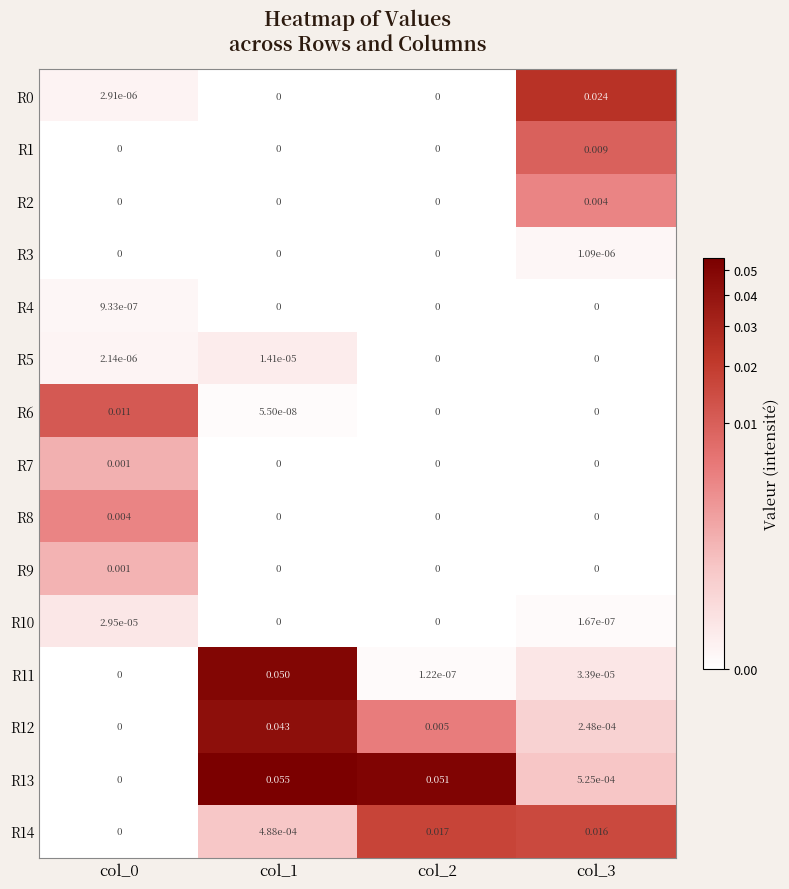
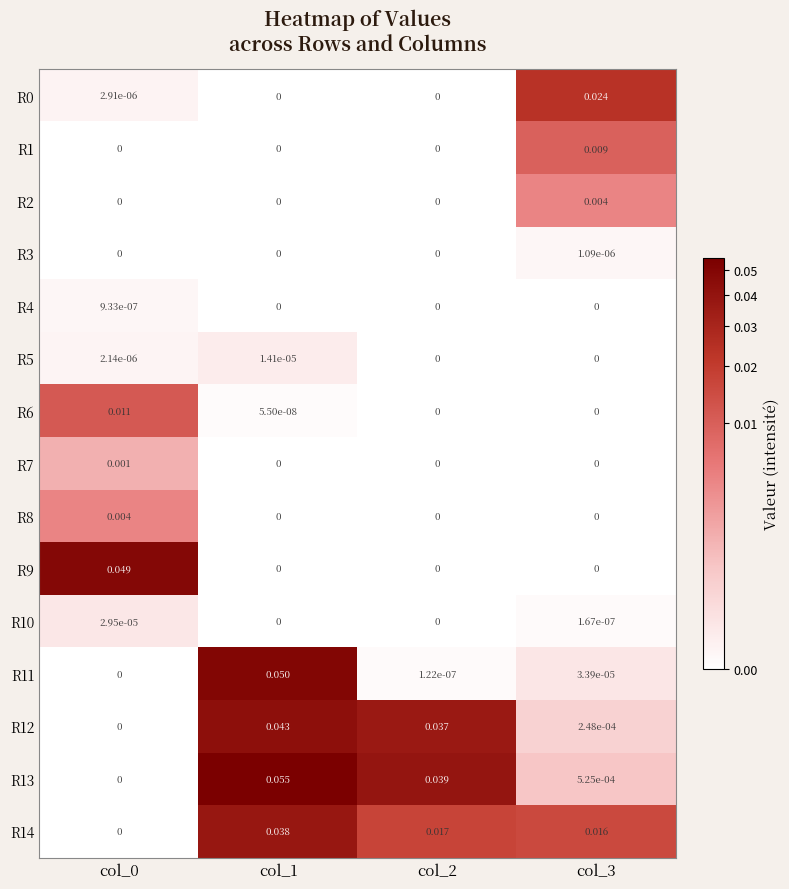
R9, col_0: 0.001 -> 0.049
R12, col_2: 0.005 -> 0.037
R13, col_2: 0.051 -> 0.039
R14, col_1: 4.88e-04 -> 0.038
